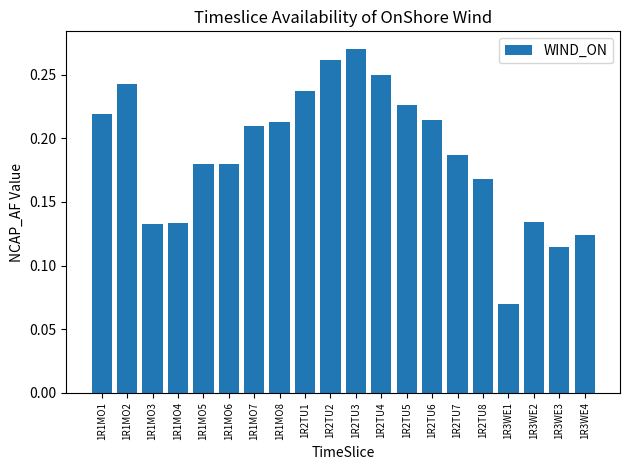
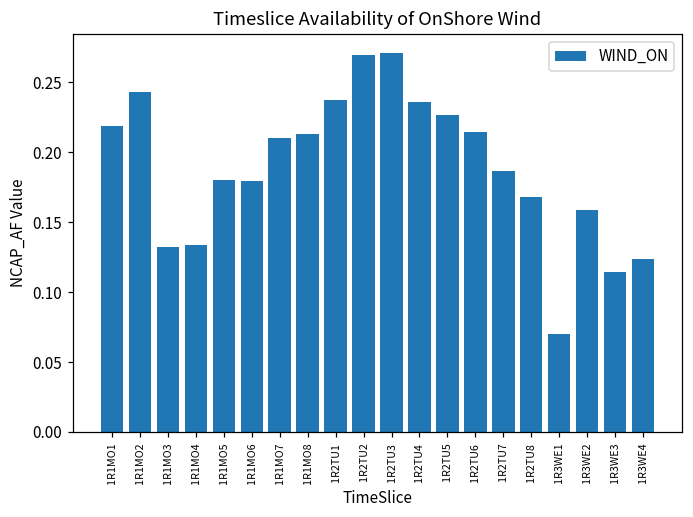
1R2TU2: 0.262 -> 0.269
1R2TU4: 0.250 -> 0.236
1R3WE2: 0.134 -> 0.159
